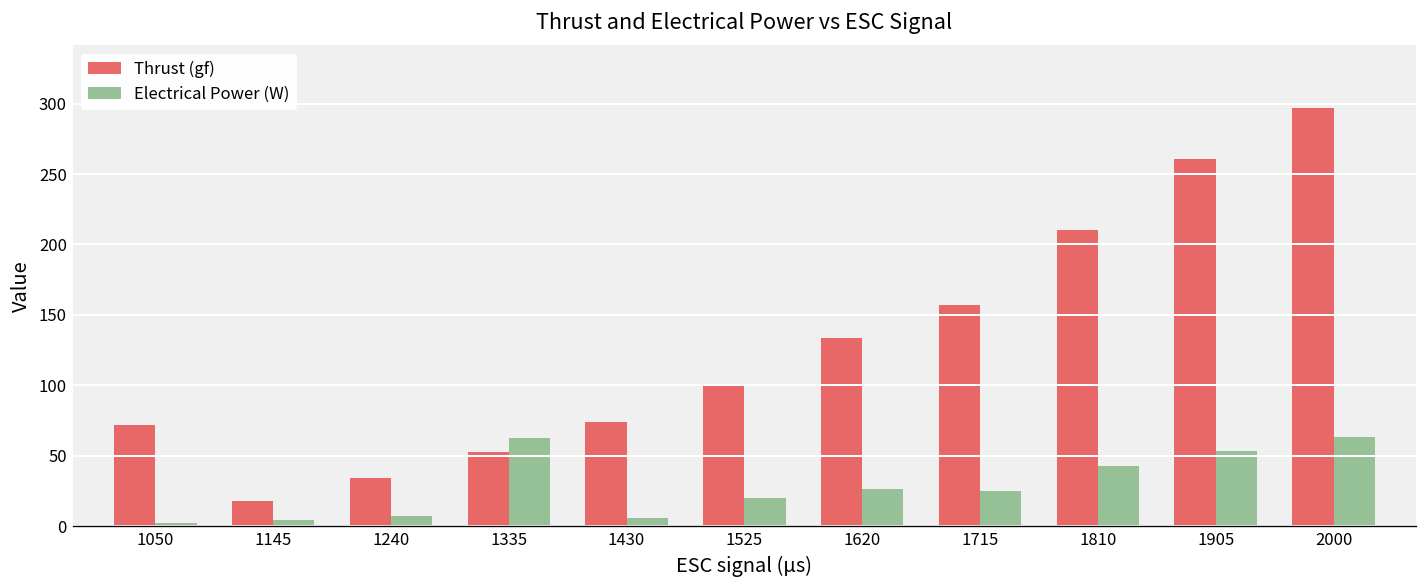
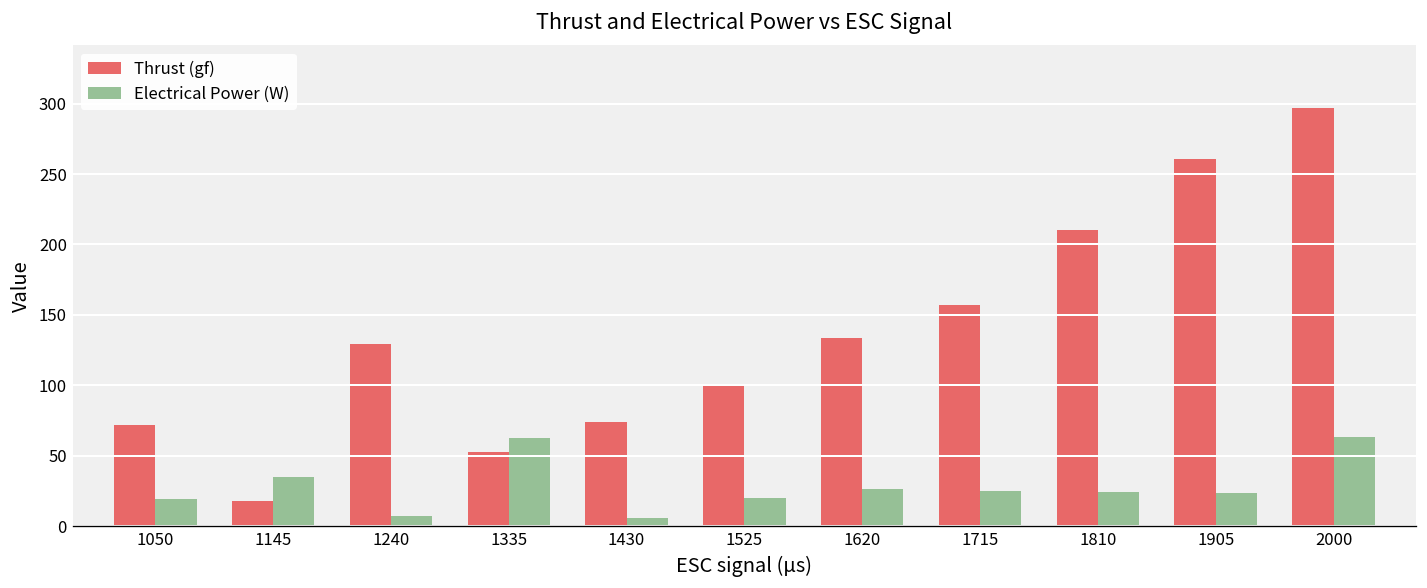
Electrical Power (W), 1050: 2 -> 19
Electrical Power (W), 1145: 4 -> 35
Thrust (gf), 1240: 34 -> 129
Electrical Power (W), 1810: 43 -> 24
Electrical Power (W), 1905: 54 -> 23
